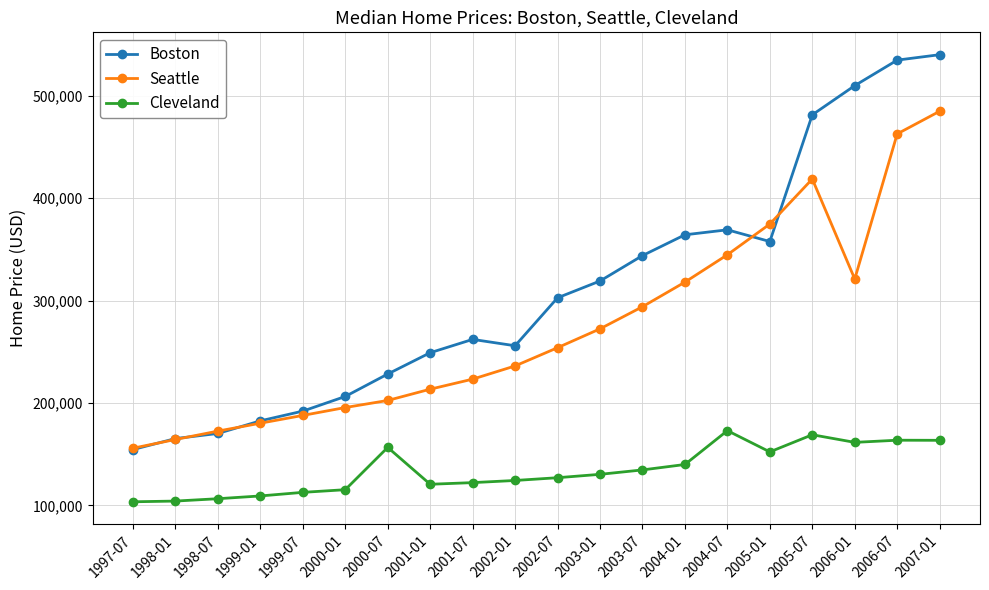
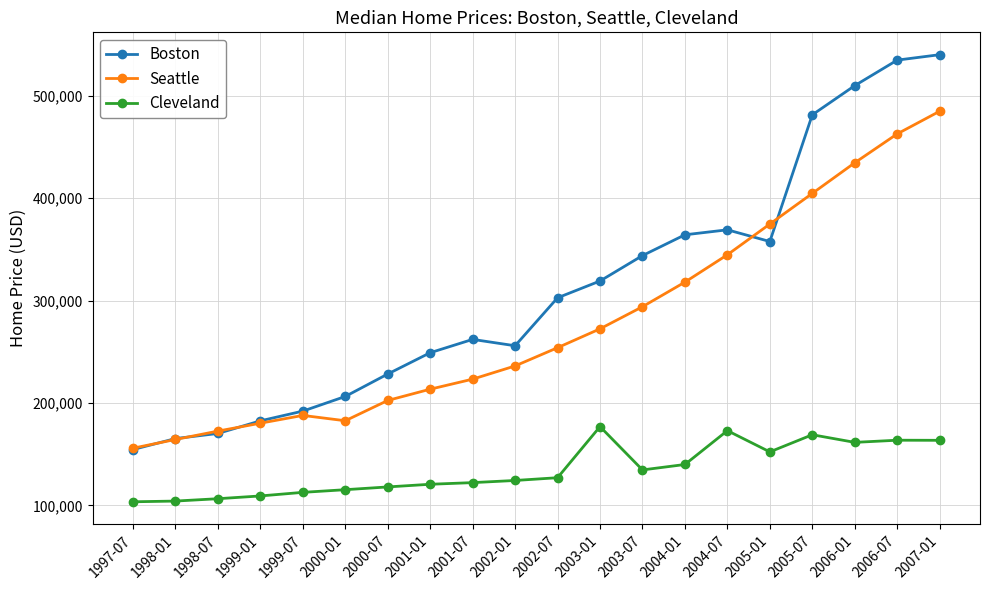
Seattle, 2000-01: 196,000 -> 183,000
Cleveland, 2000-07: 157,000 -> 118,000
Cleveland, 2003-01: 130,000 -> 177,000
Seattle, 2005-07: 419,000 -> 405,000
Seattle, 2006-01: 321,000 -> 435,000
